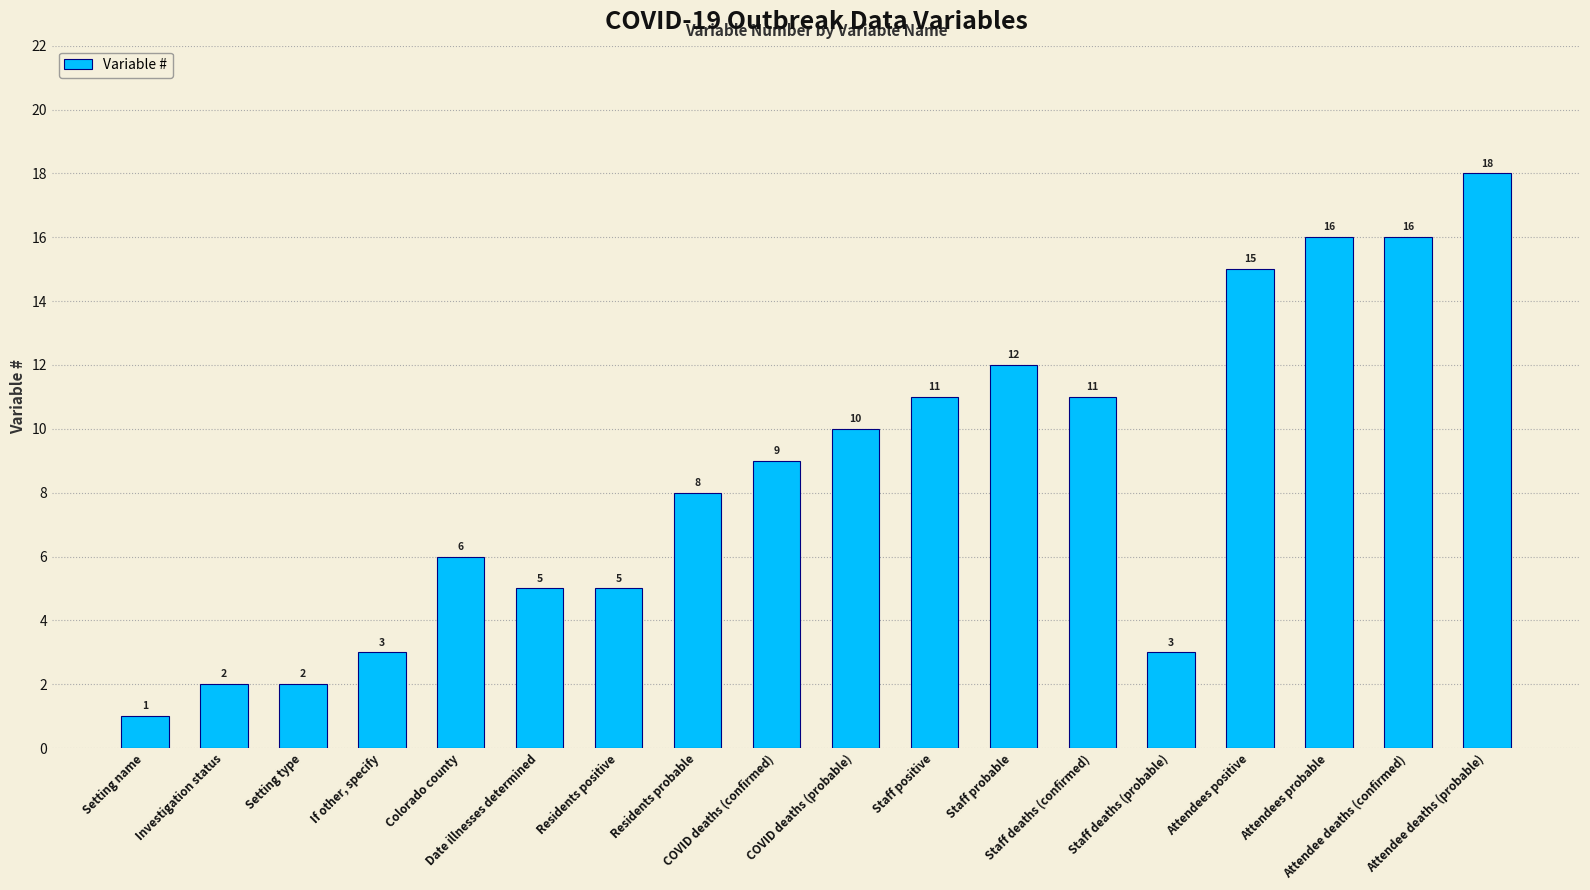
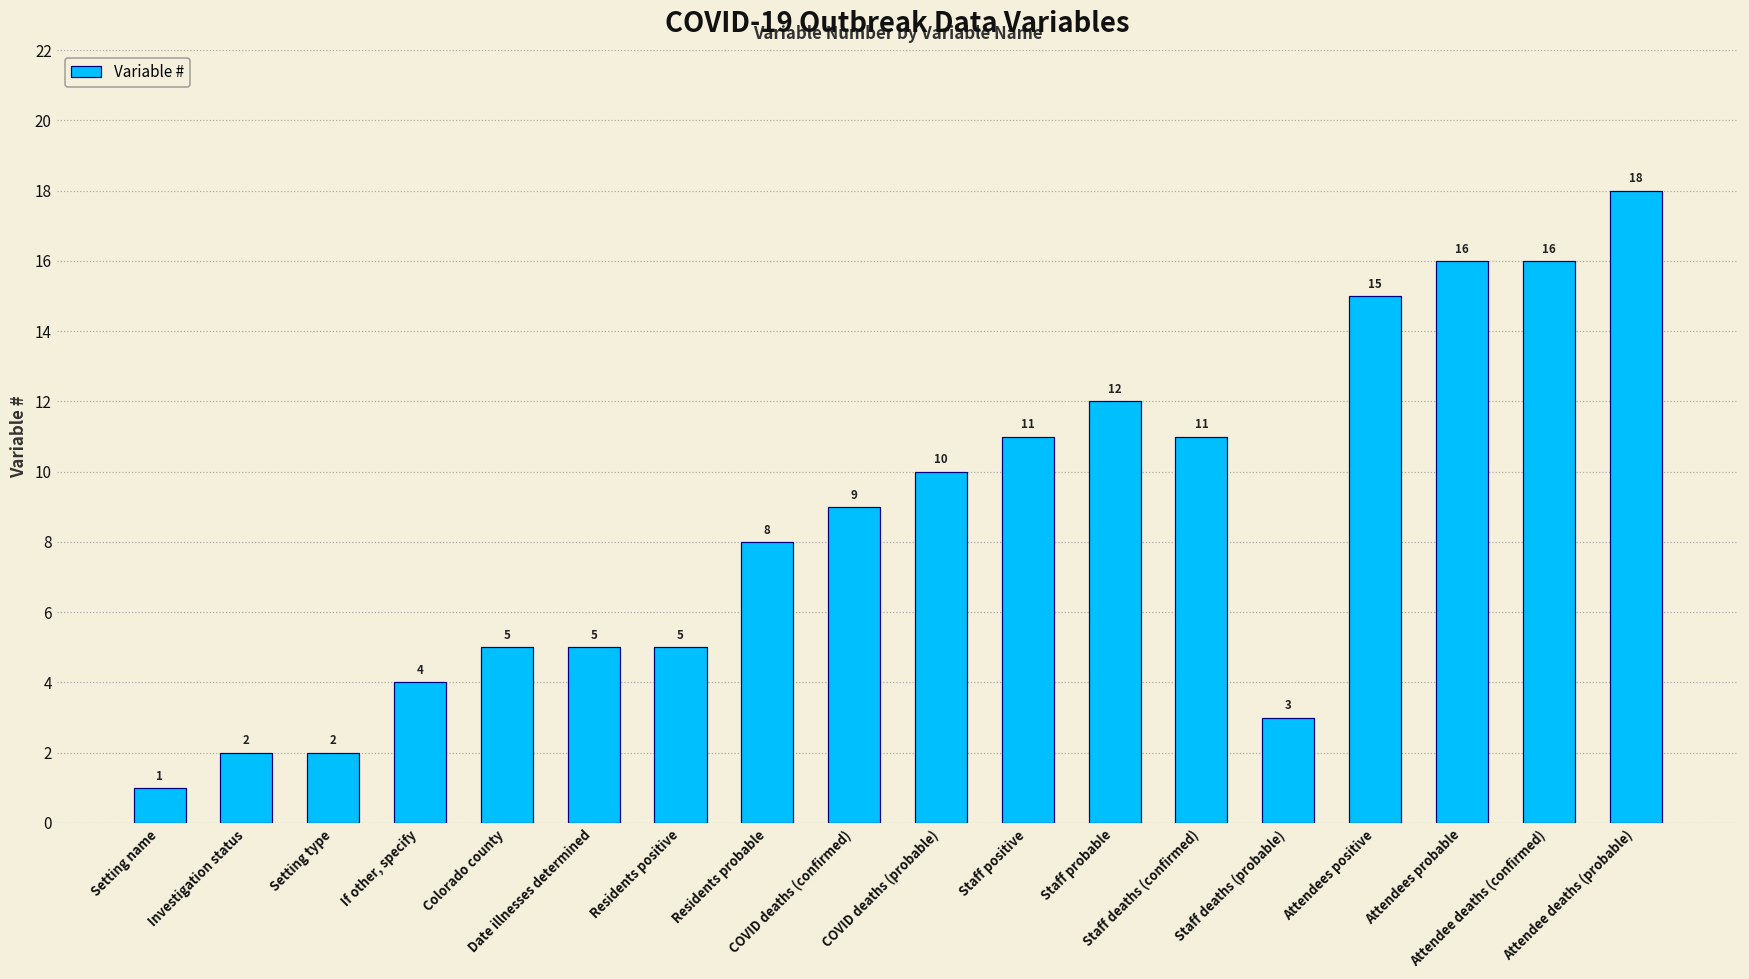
If other, specify: 3 -> 4
Colorado county: 6 -> 5
